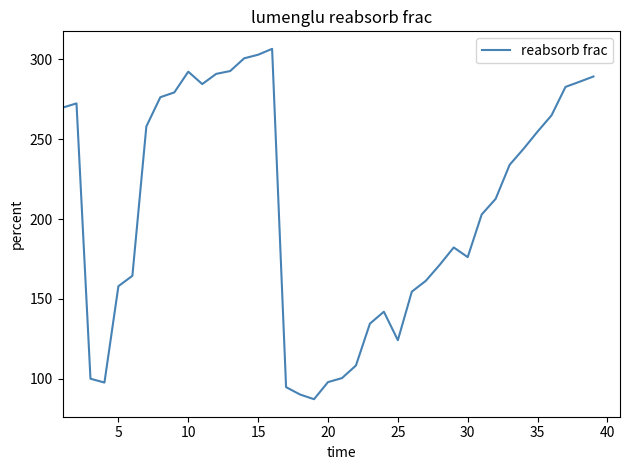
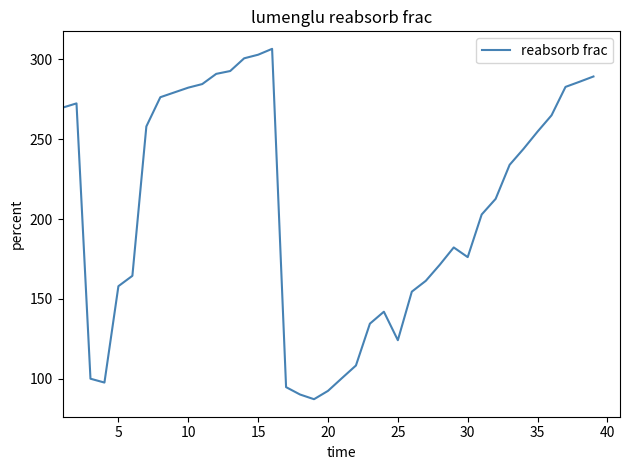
10: 292 -> 282
20: 98 -> 92
